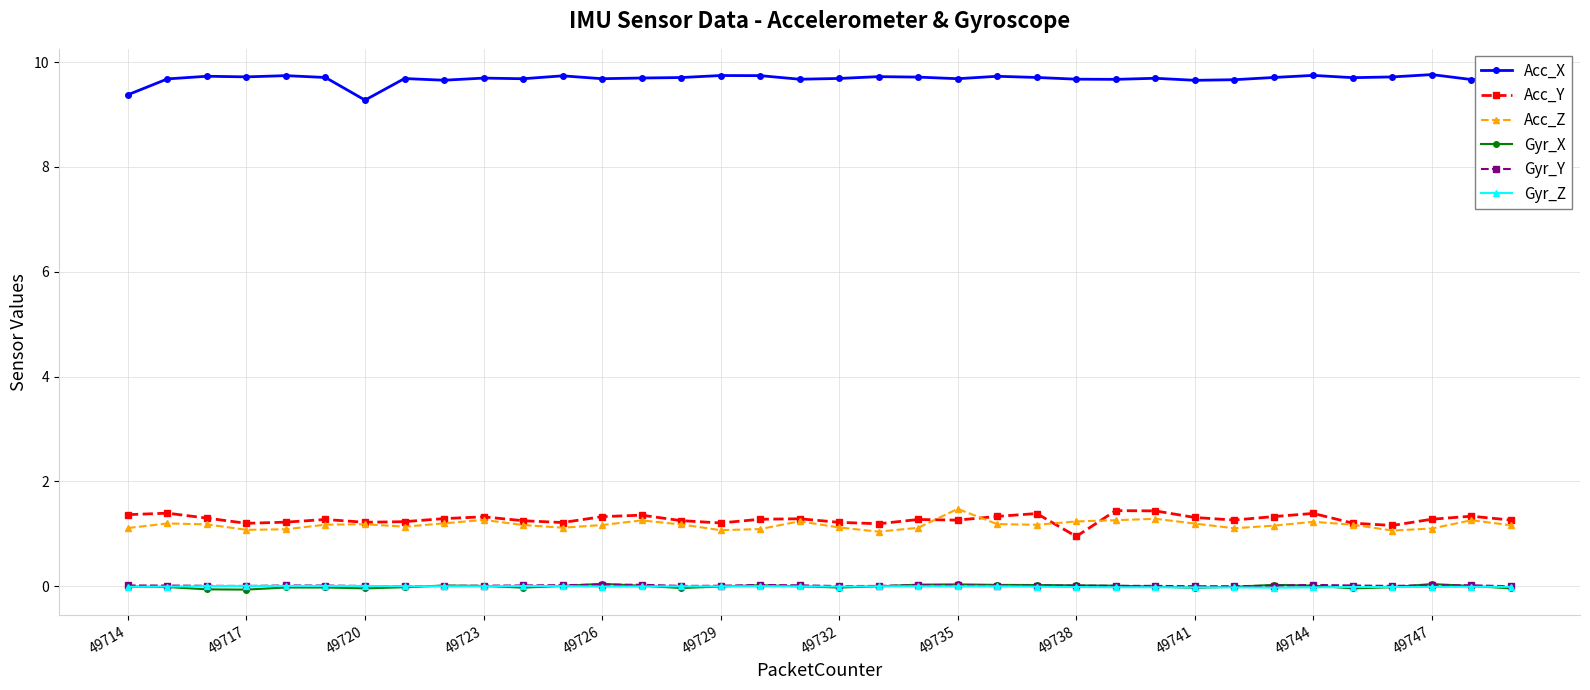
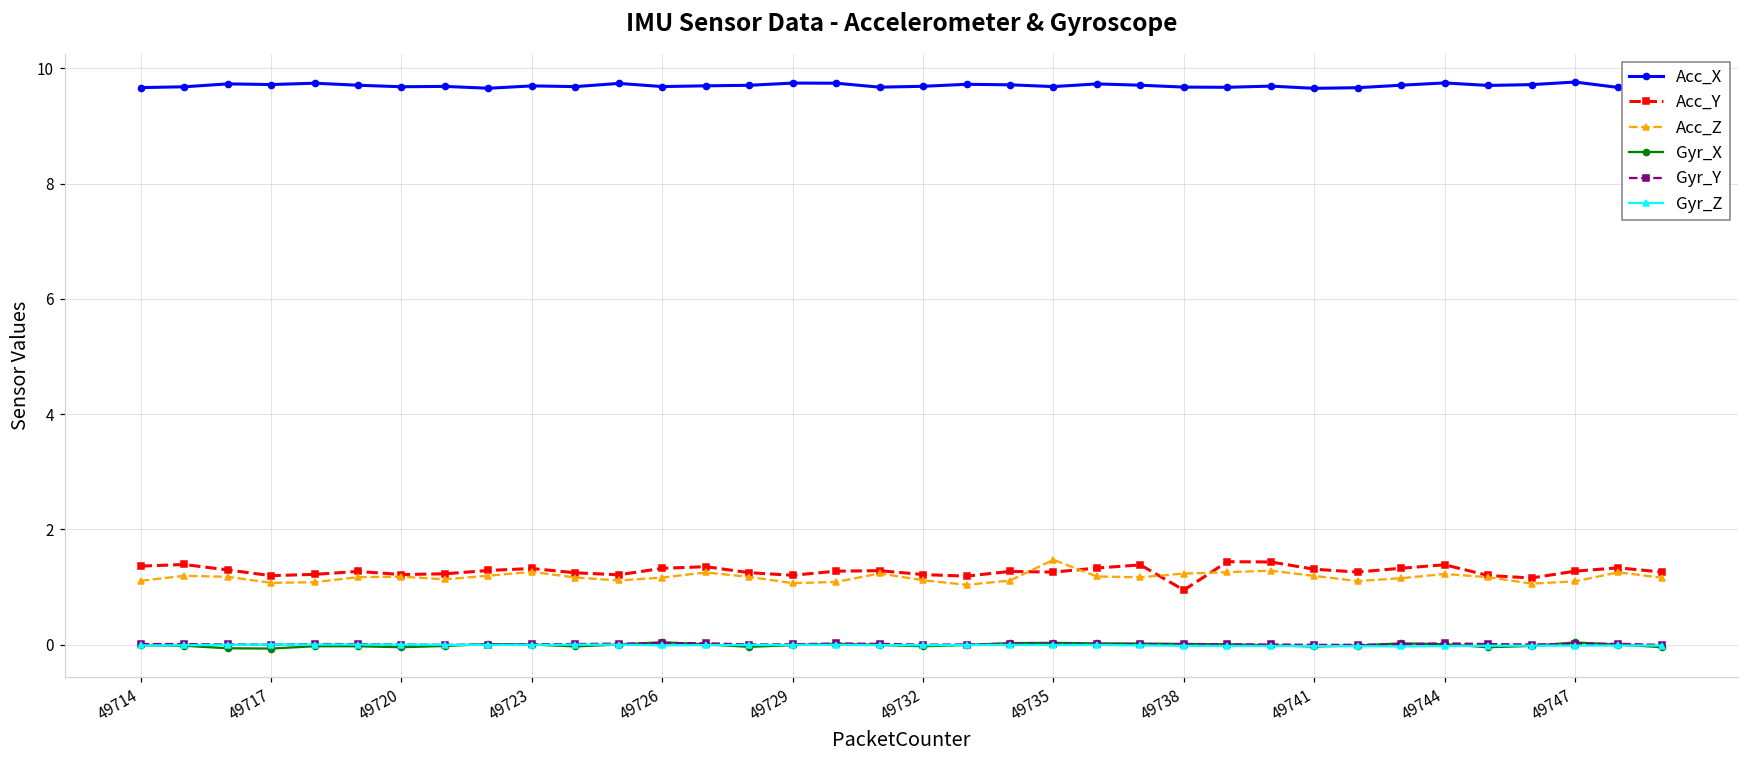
Acc_X, 49714: 9.4 -> 9.7
Acc_X, 49720: 9.3 -> 9.7
